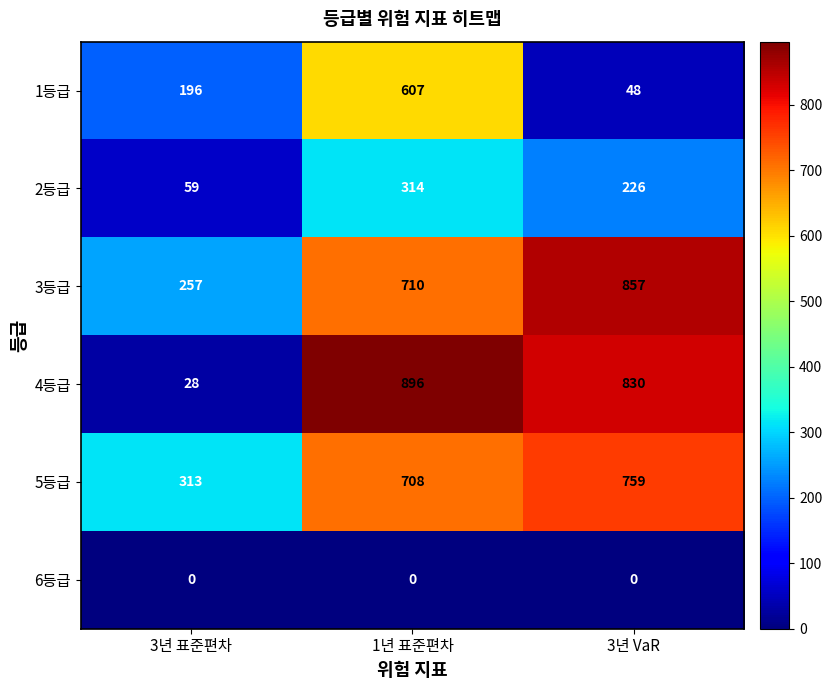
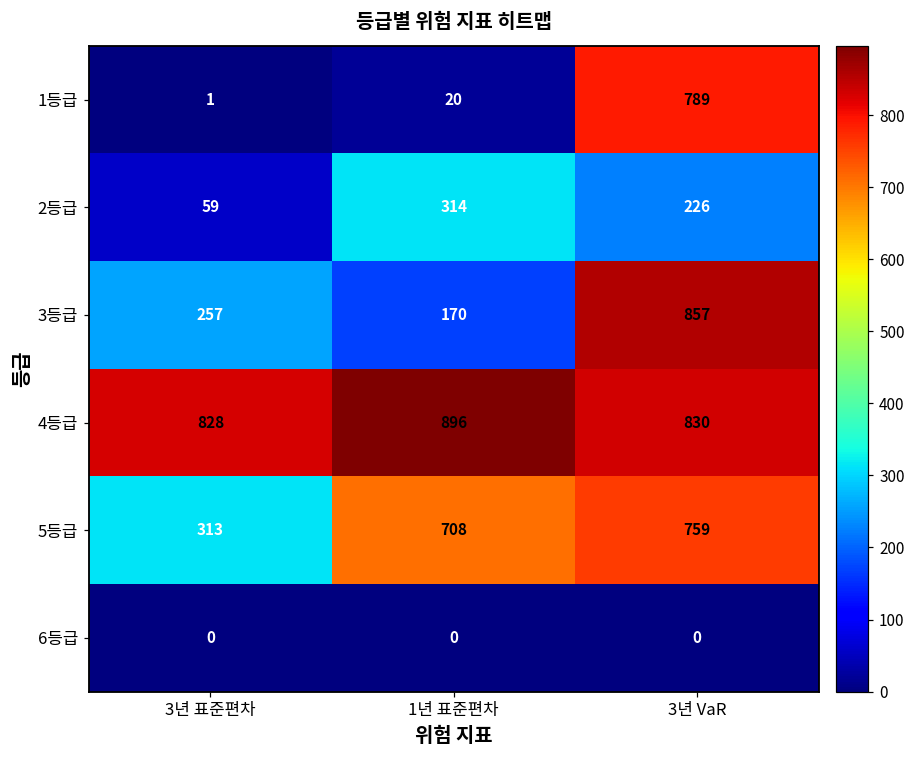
1등급, 3년 표준편차: 196 -> 1
1등급, 1년 표준편차: 607 -> 20
1등급, 3년 VaR: 48 -> 789
3등급, 1년 표준편차: 710 -> 170
4등급, 3년 표준편차: 28 -> 828
